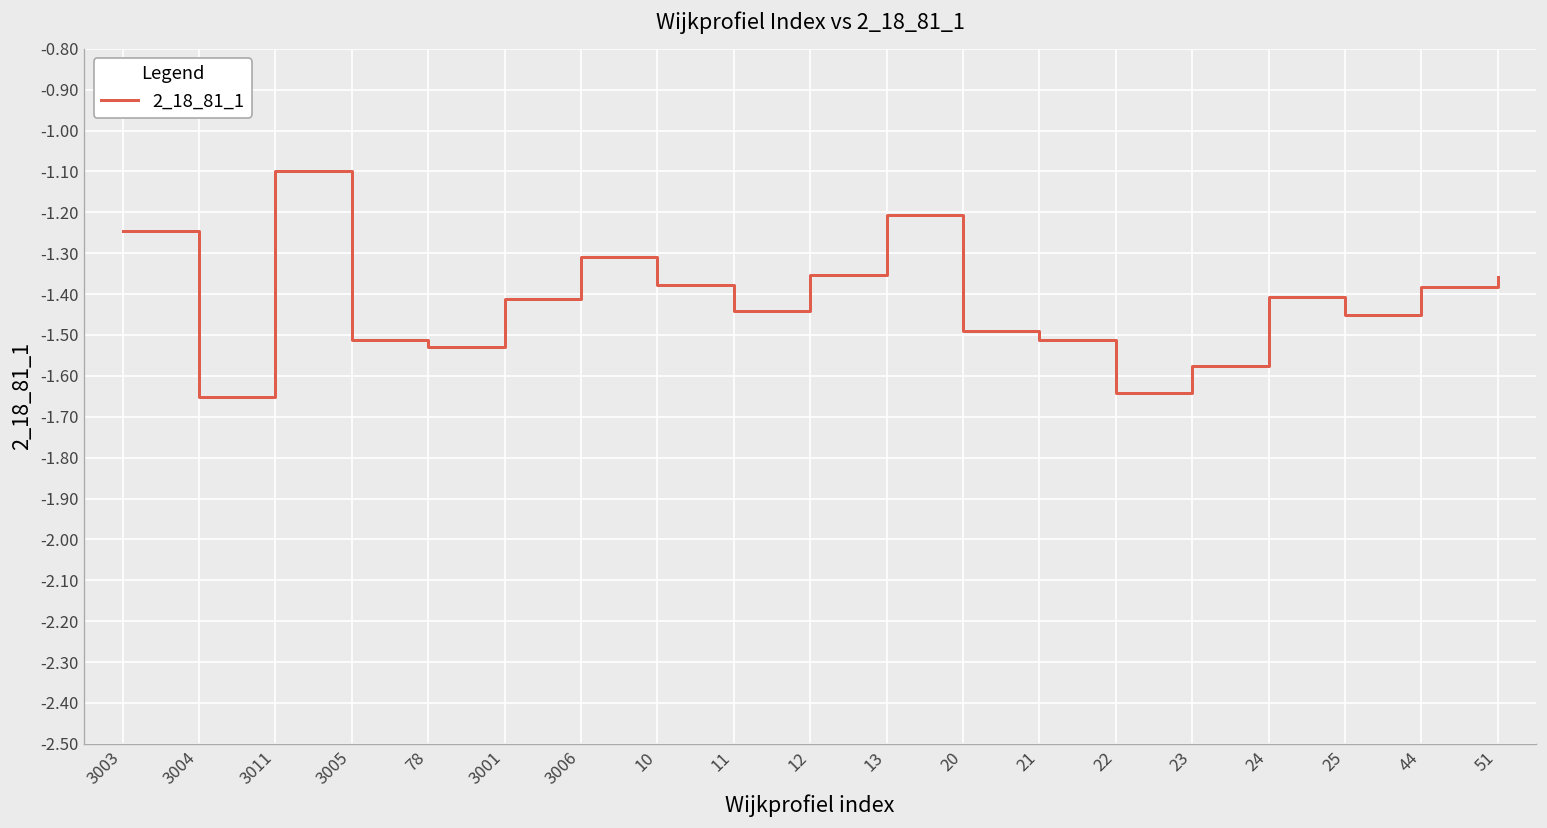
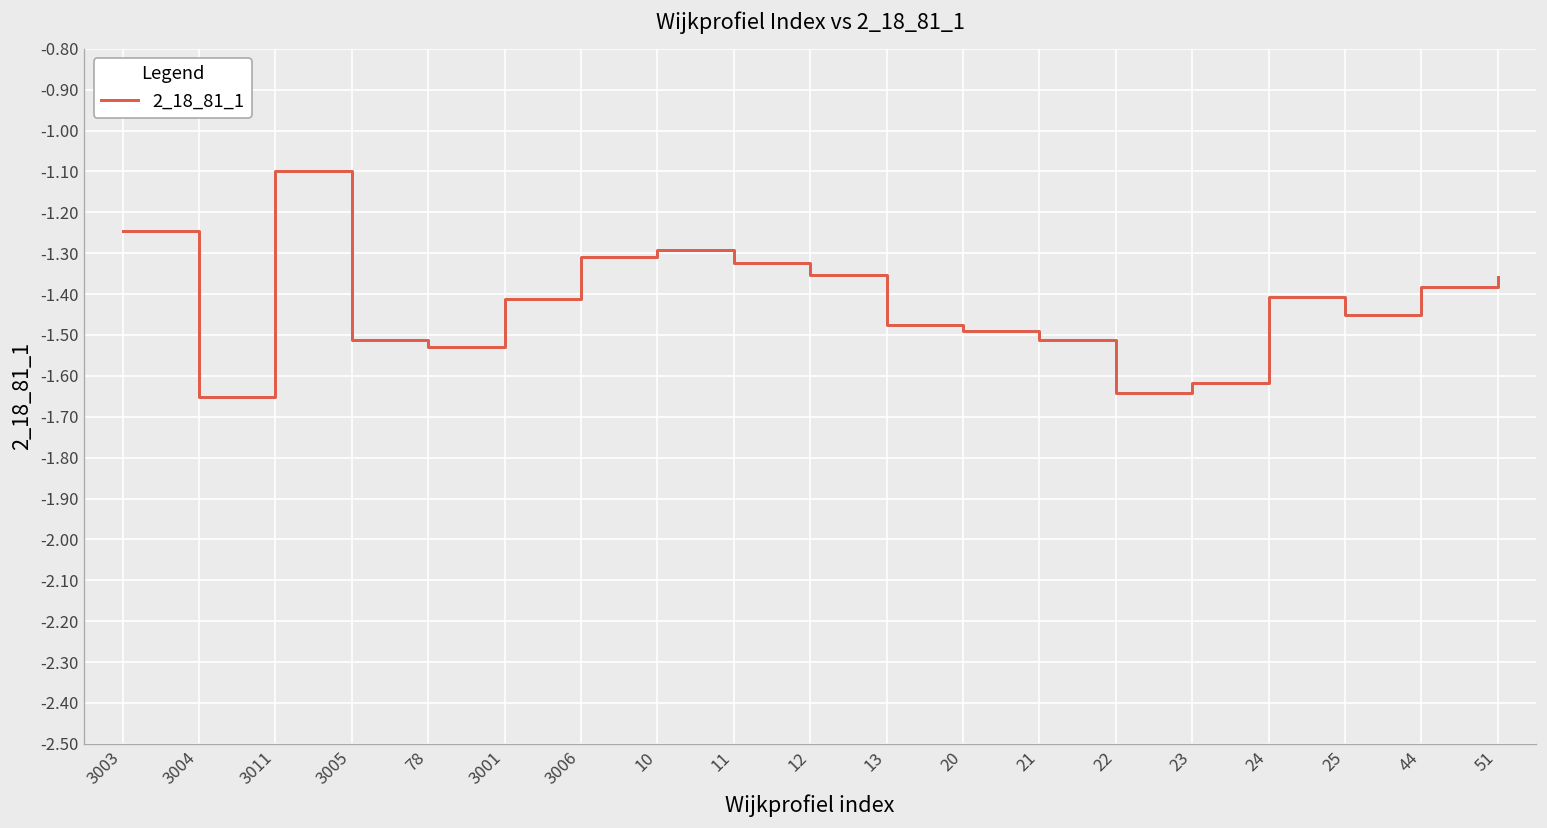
10: -1.38 -> -1.29
11: -1.44 -> -1.32
13: -1.21 -> -1.48
23: -1.58 -> -1.62
